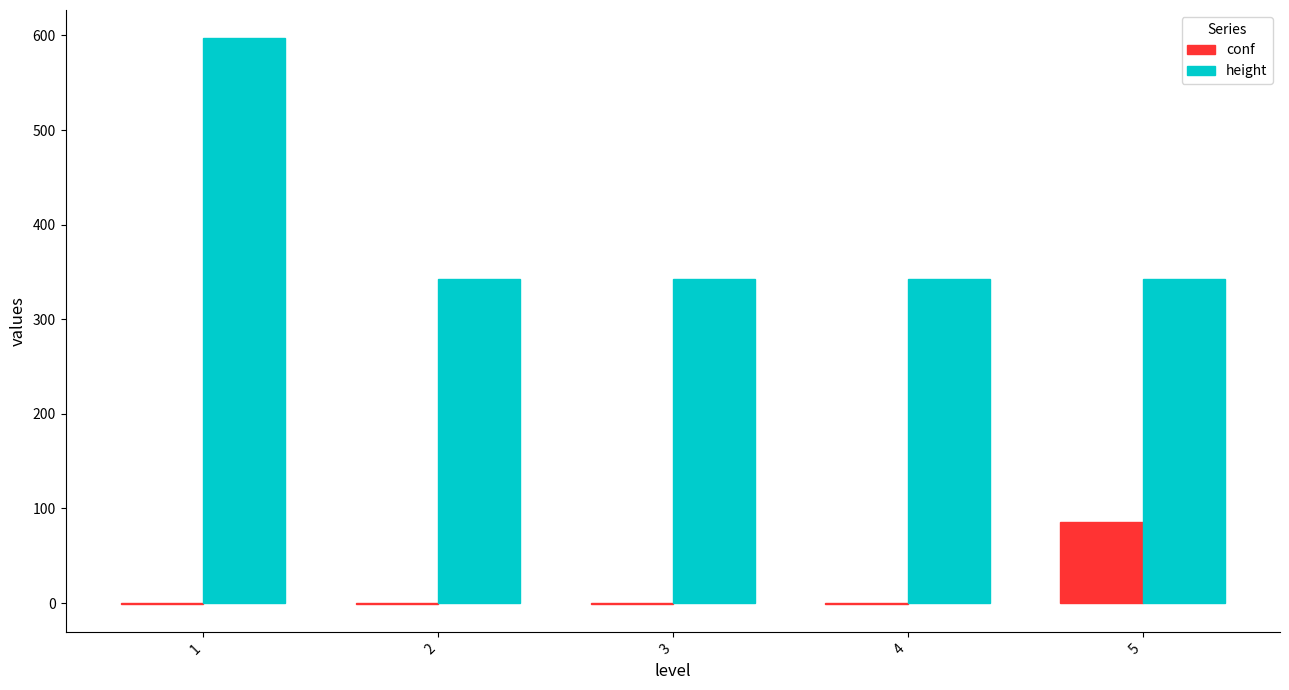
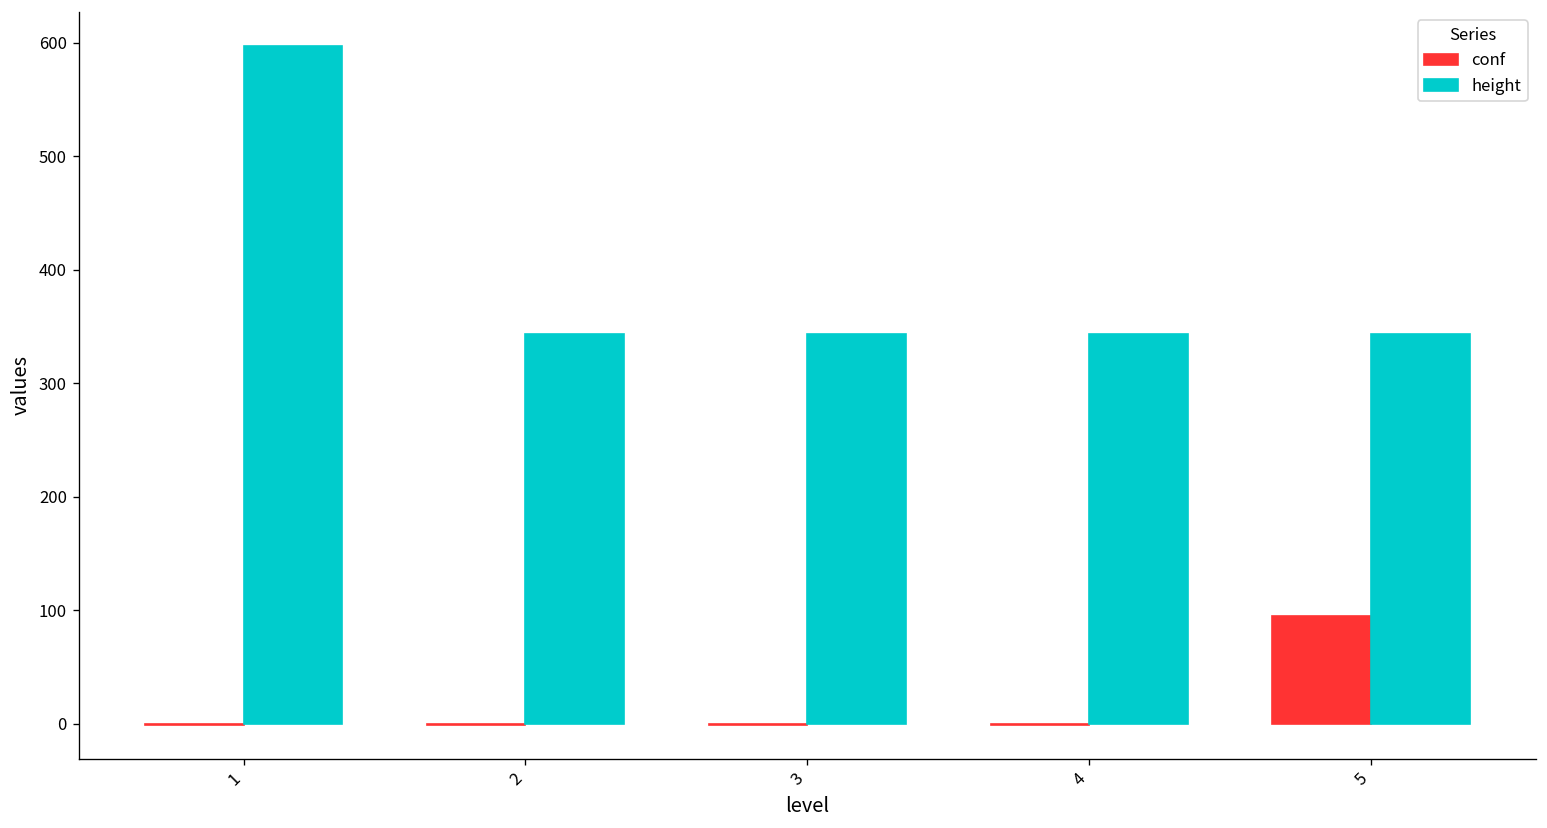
conf, 5: 90 -> 100
